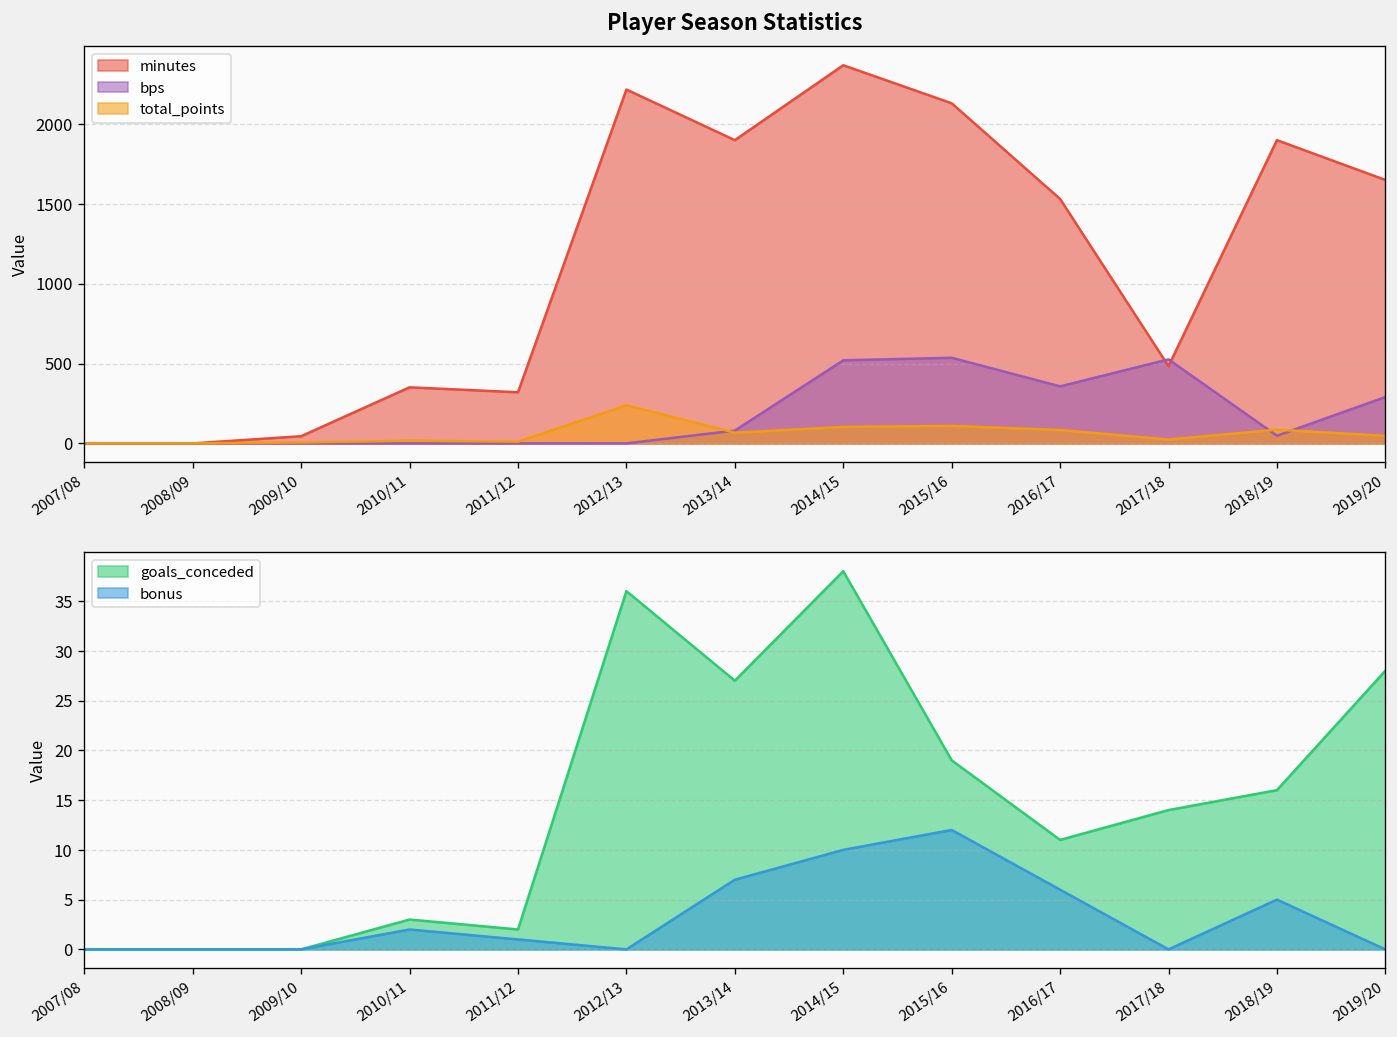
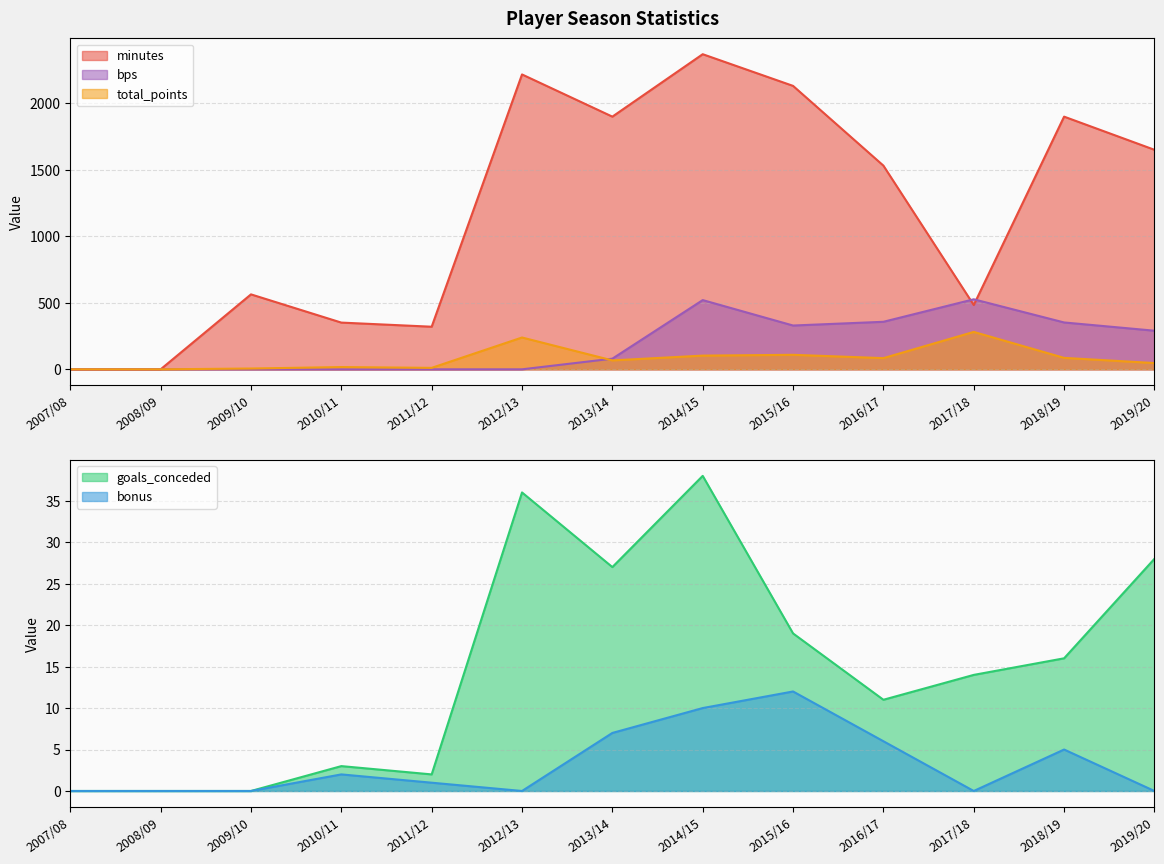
Player Season Statistics, minutes, 2009/10: 50 -> 560
Player Season Statistics, bps, 2015/16: 540 -> 330
Player Season Statistics, total_points, 2017/18: 20 -> 280
Player Season Statistics, bps, 2018/19: 50 -> 350
